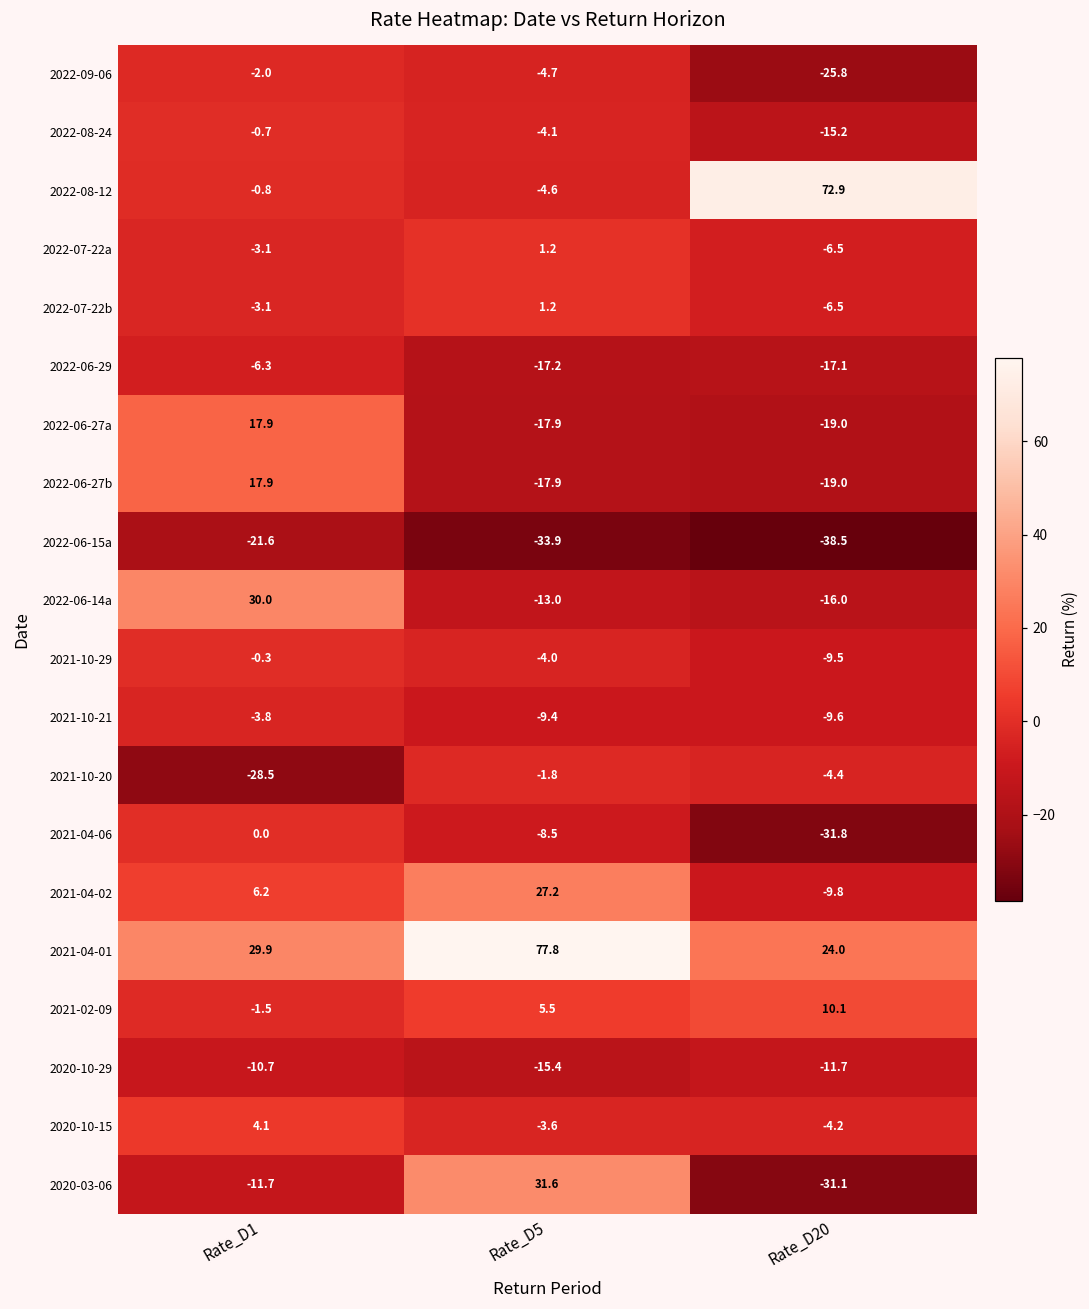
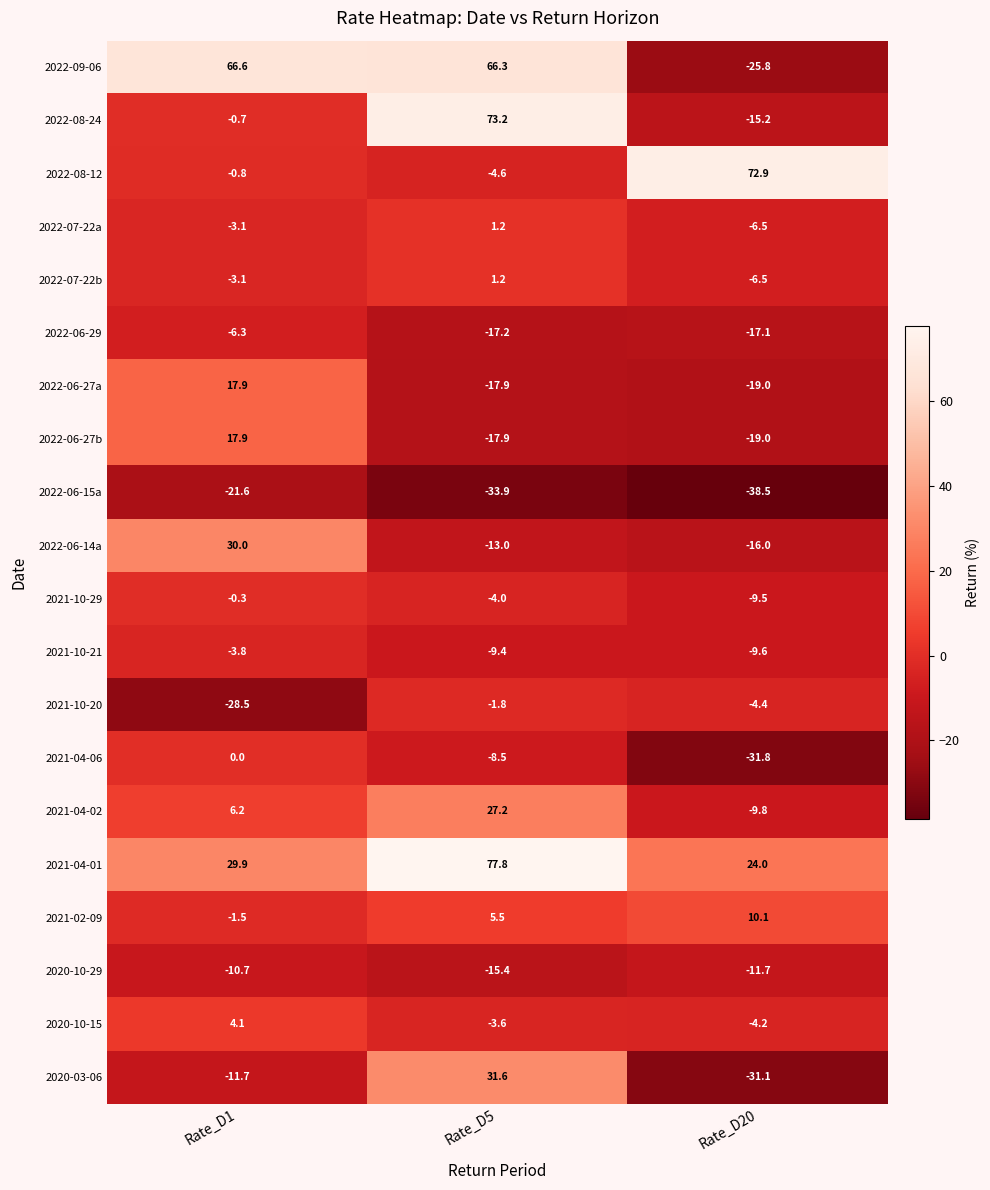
2022-09-06, Rate_D1: -2.0 -> 66.6
2022-09-06, Rate_D5: -4.7 -> 66.3
2022-08-24, Rate_D5: -4.1 -> 73.2
